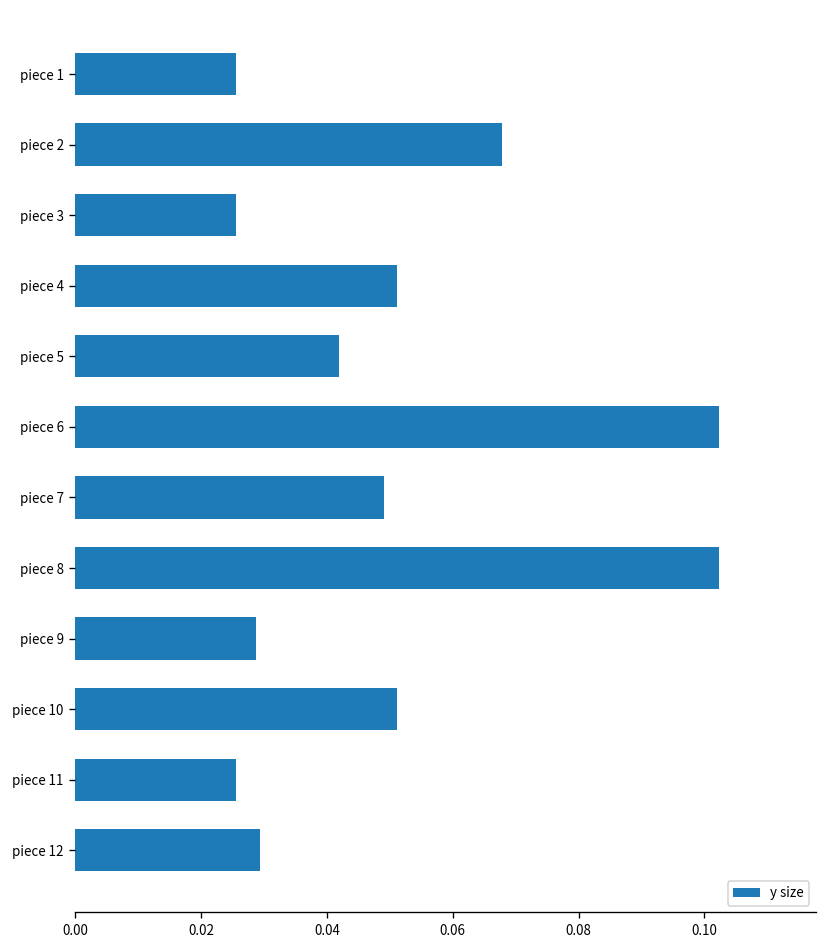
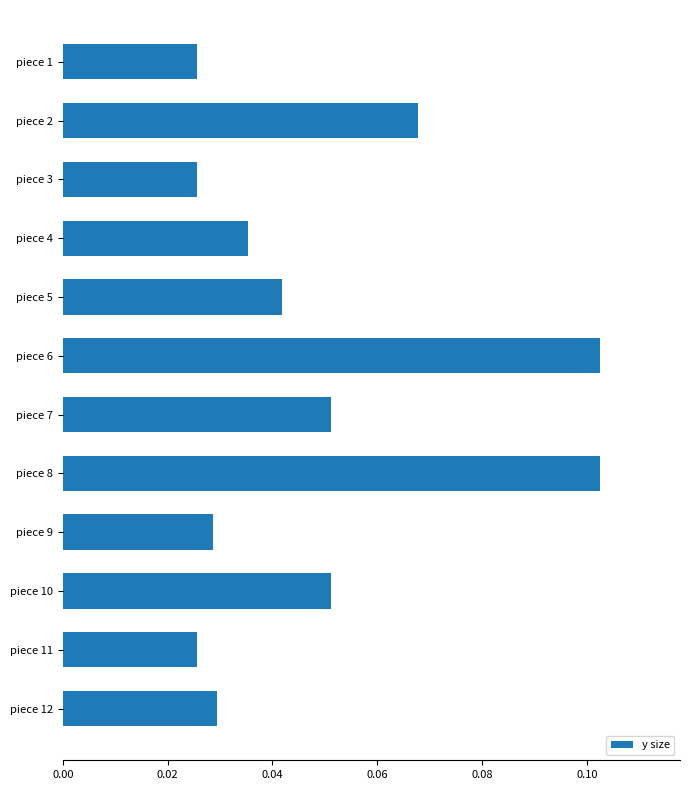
piece 4: 0.051 -> 0.035
piece 7: 0.049 -> 0.051
